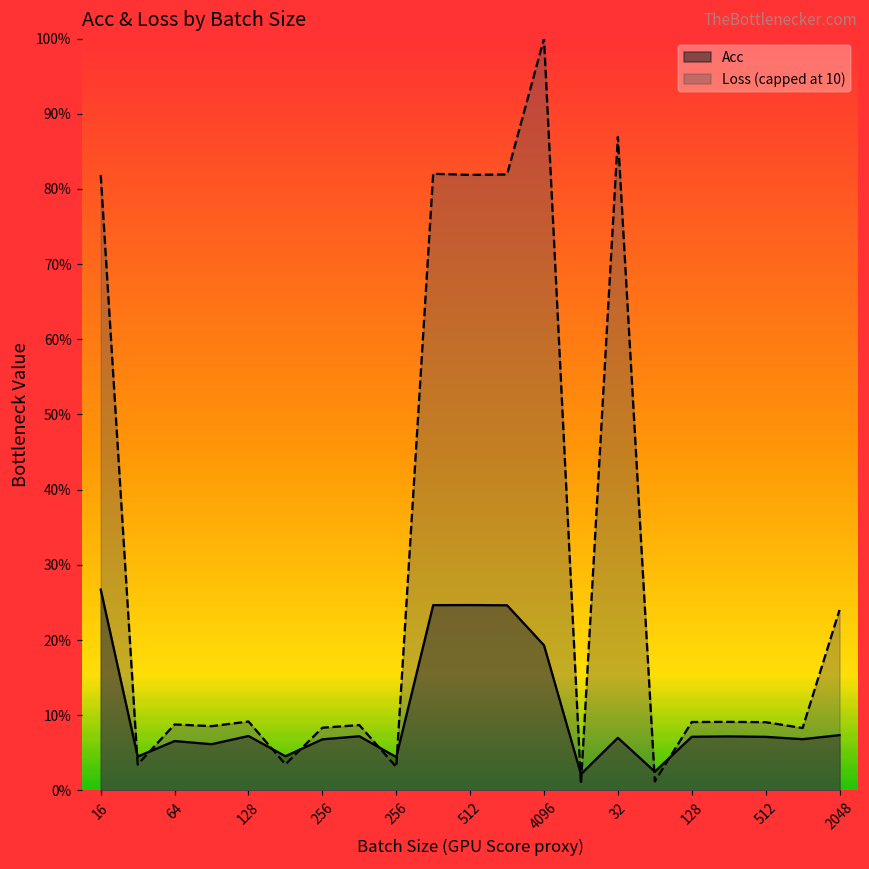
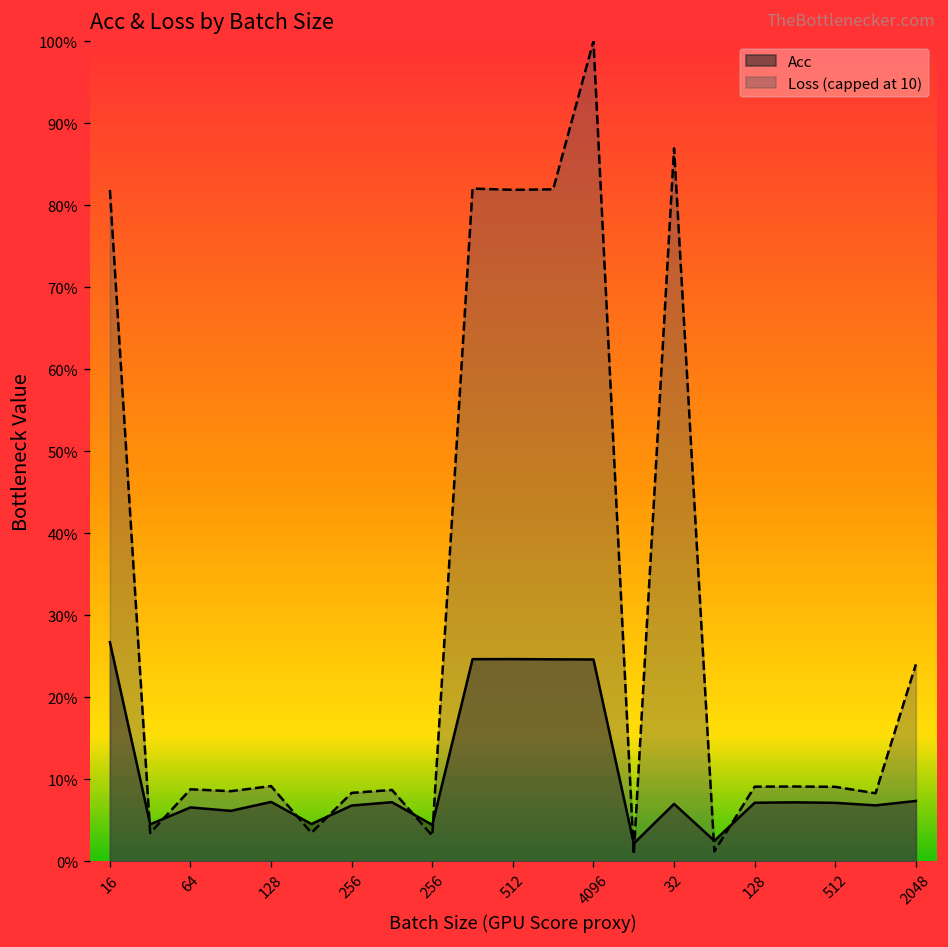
Acc, 4096: 19% -> 25%
